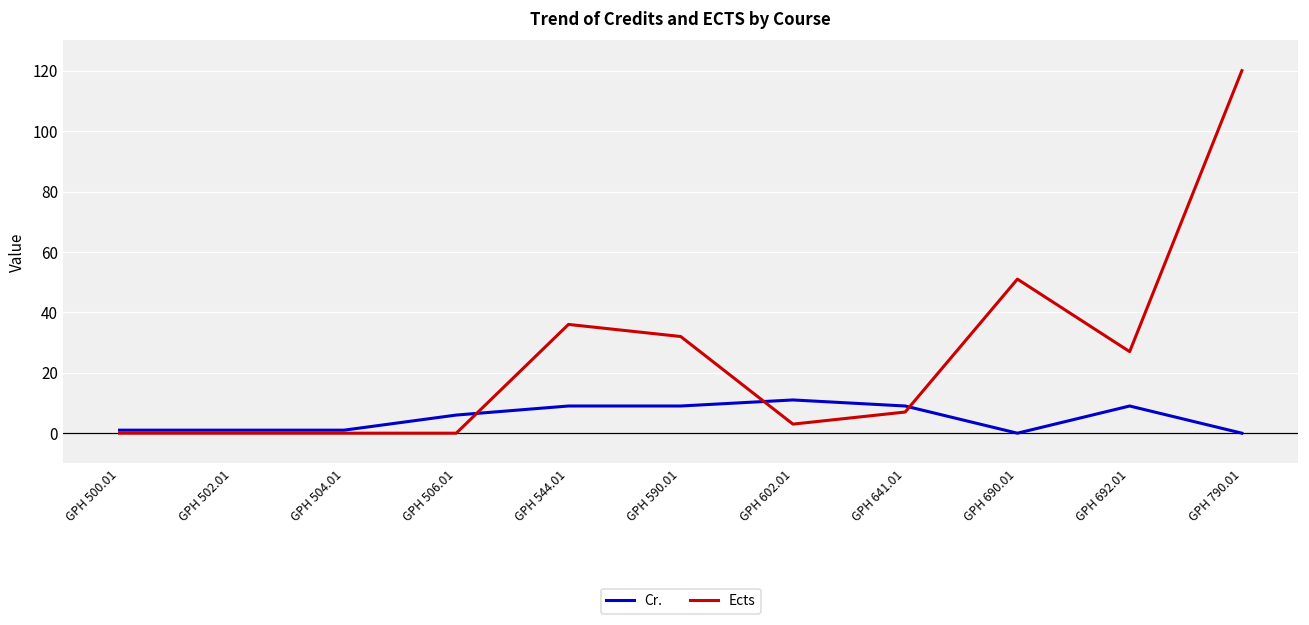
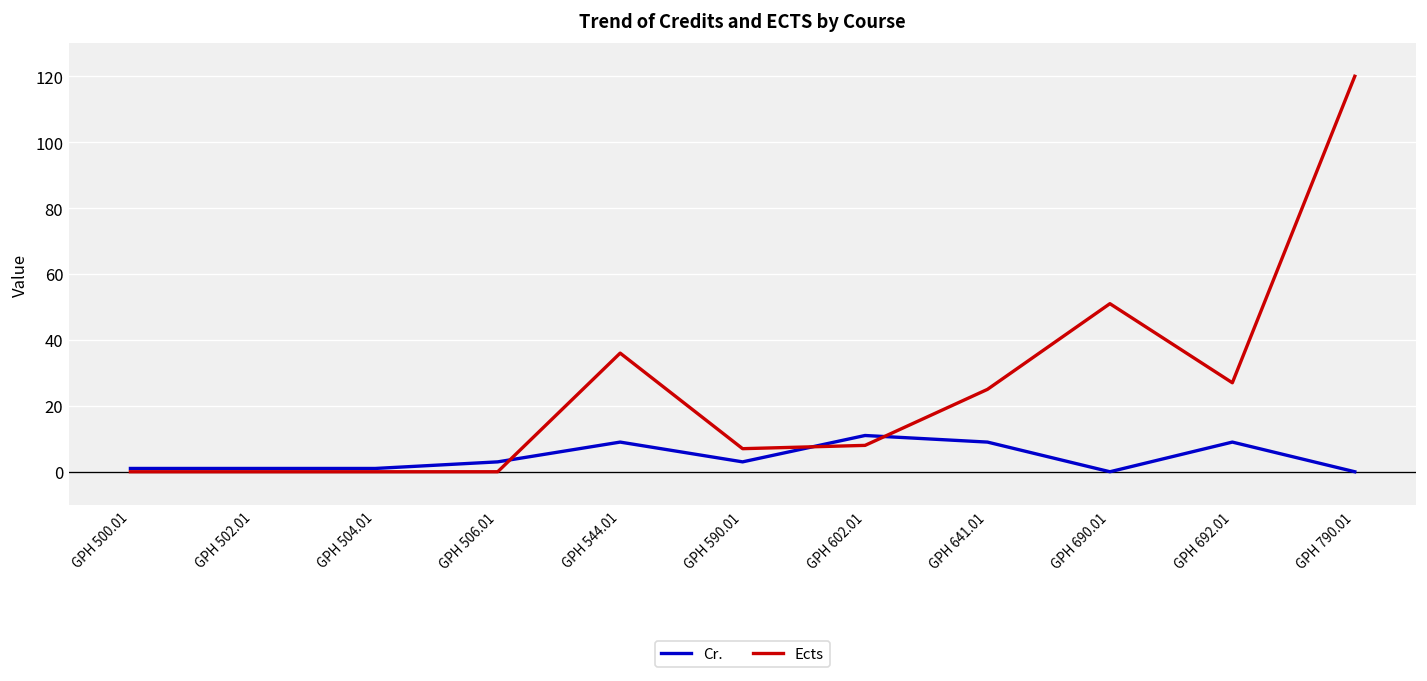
Cr., GPH 506.01: 6 -> 3
Cr., GPH 590.01: 9 -> 3
Ects, GPH 590.01: 32 -> 7
Ects, GPH 602.01: 3 -> 8
Ects, GPH 641.01: 7 -> 25
